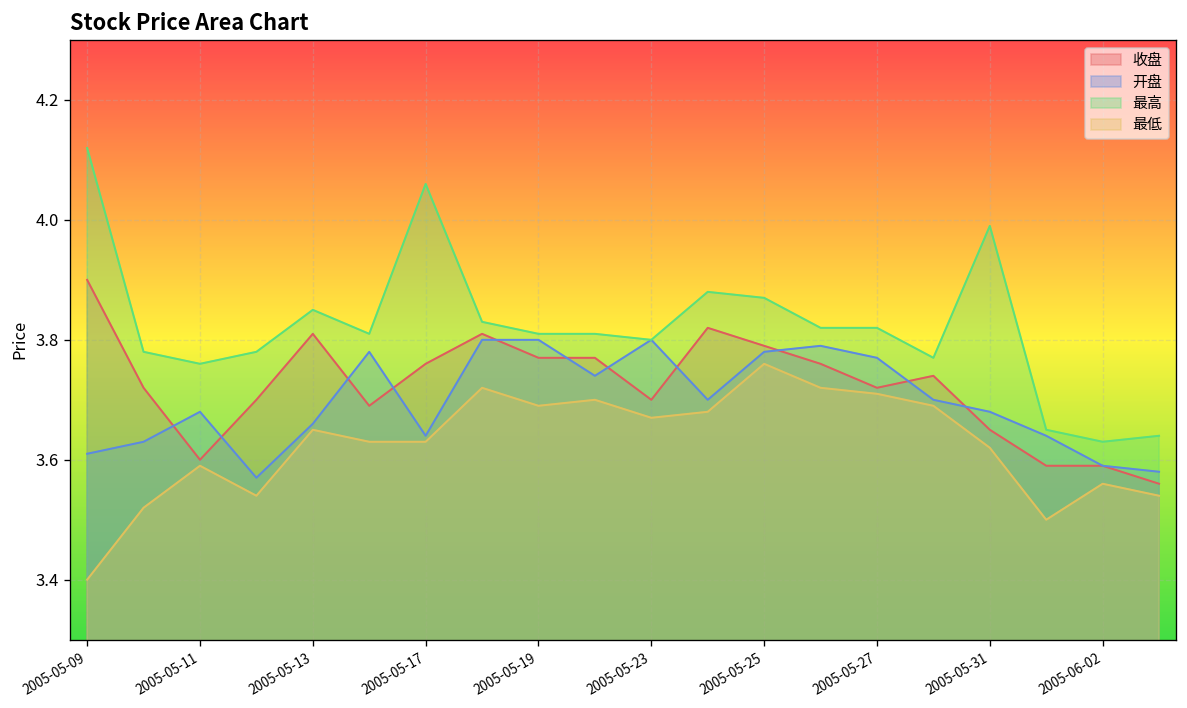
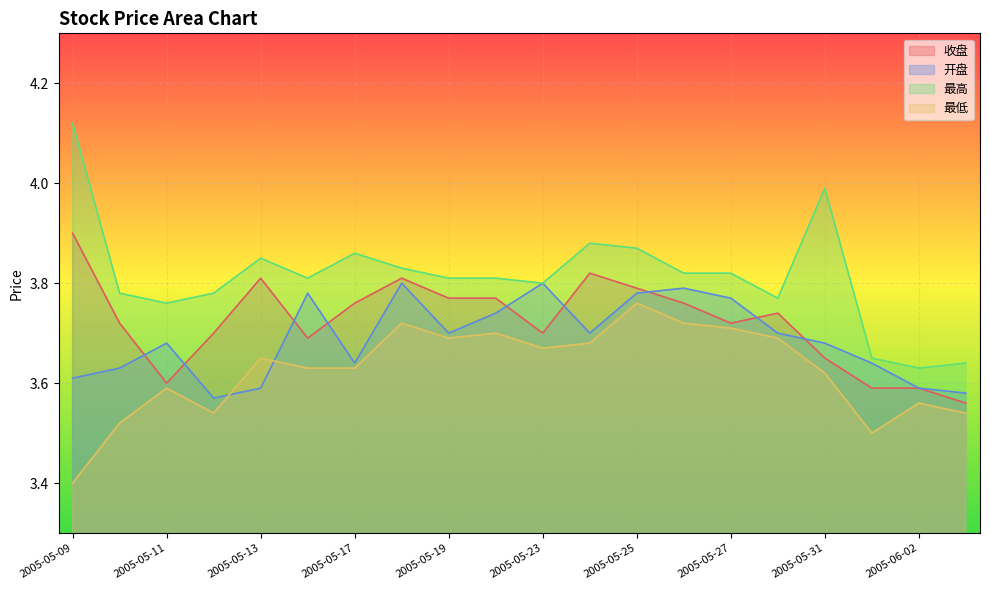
开盘, 2005-05-13: 3.66 -> 3.59
最高, 2005-05-17: 4.06 -> 3.86
开盘, 2005-05-19: 3.8 -> 3.7
